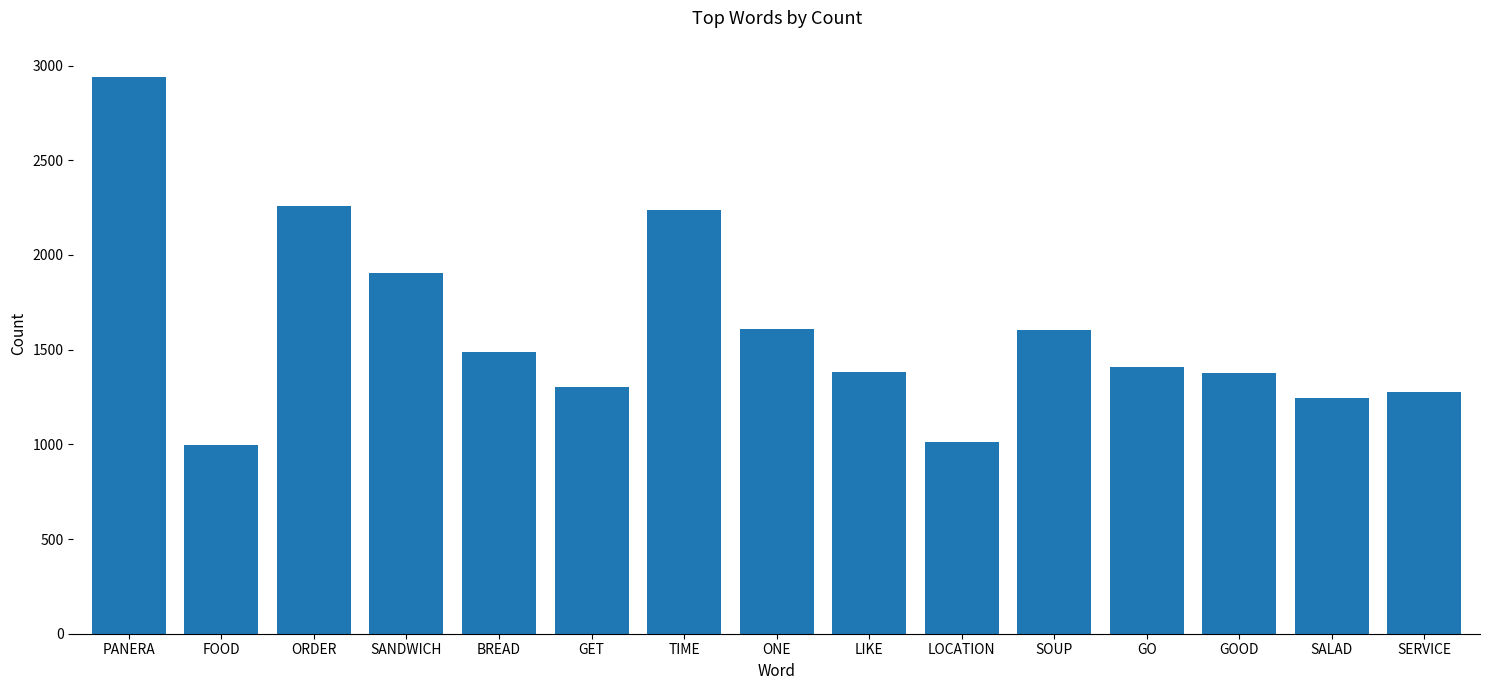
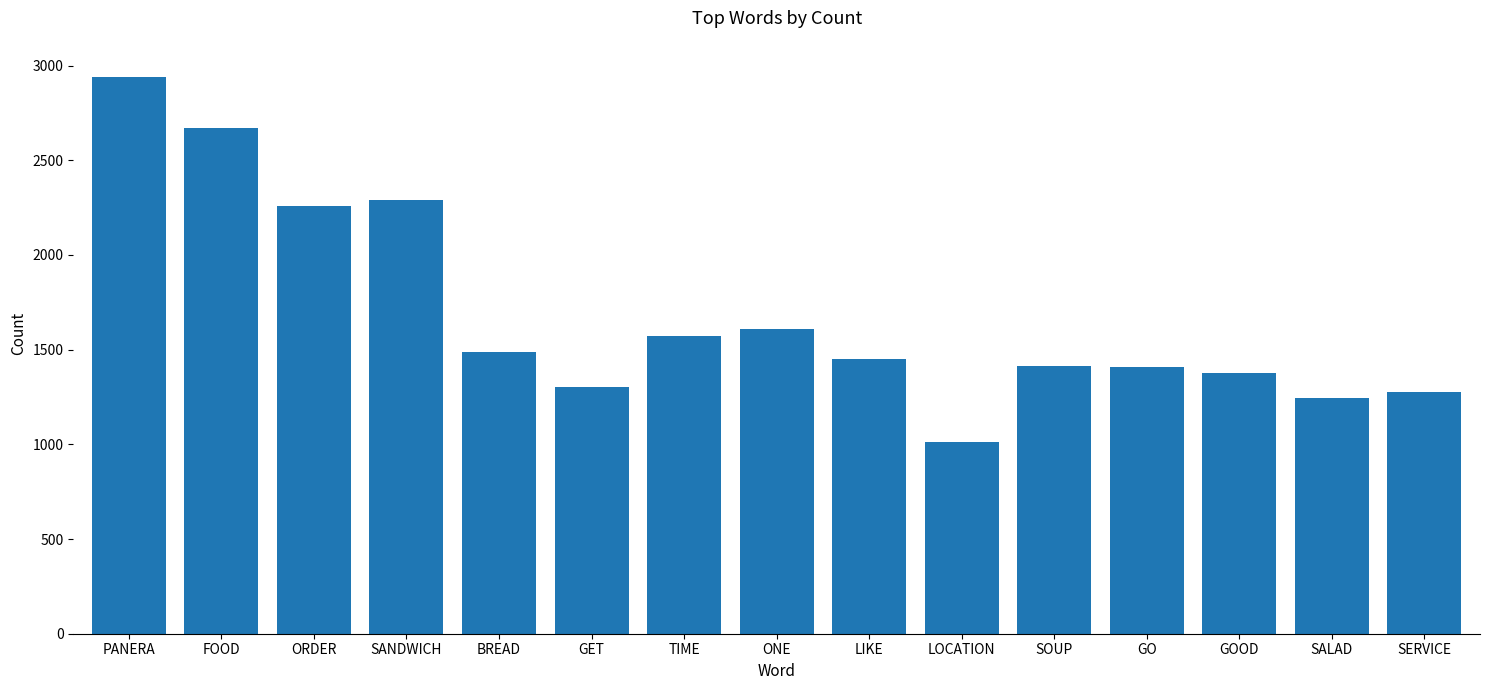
FOOD: 1000 -> 2670
SANDWICH: 1900 -> 2290
TIME: 2240 -> 1570
LIKE: 1380 -> 1450
SOUP: 1600 -> 1420
